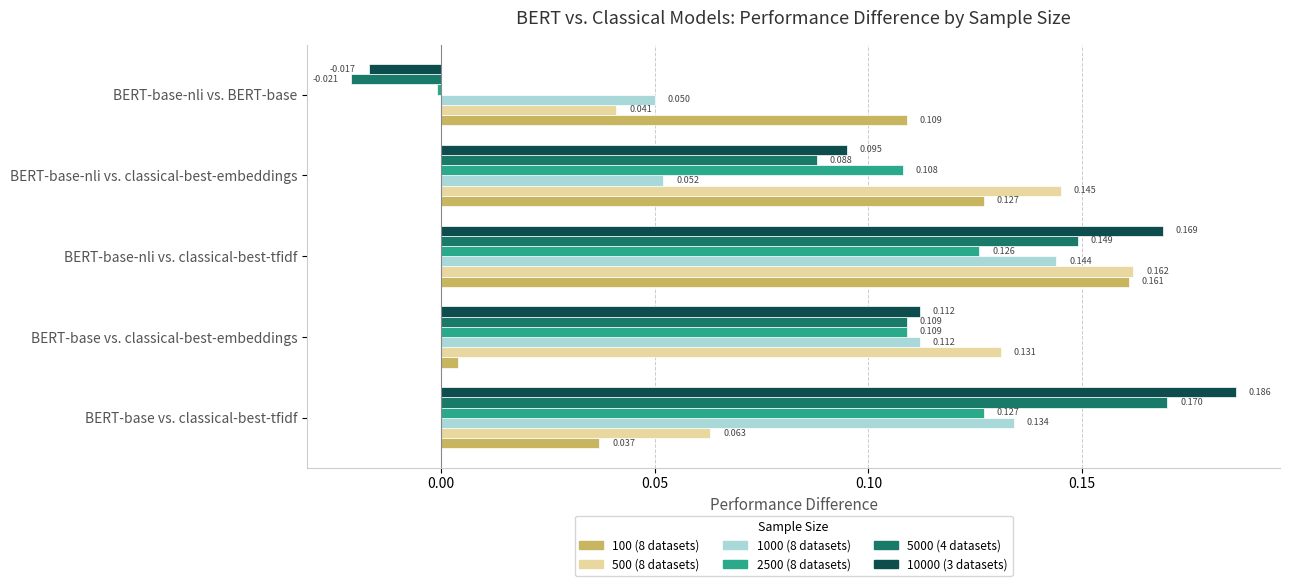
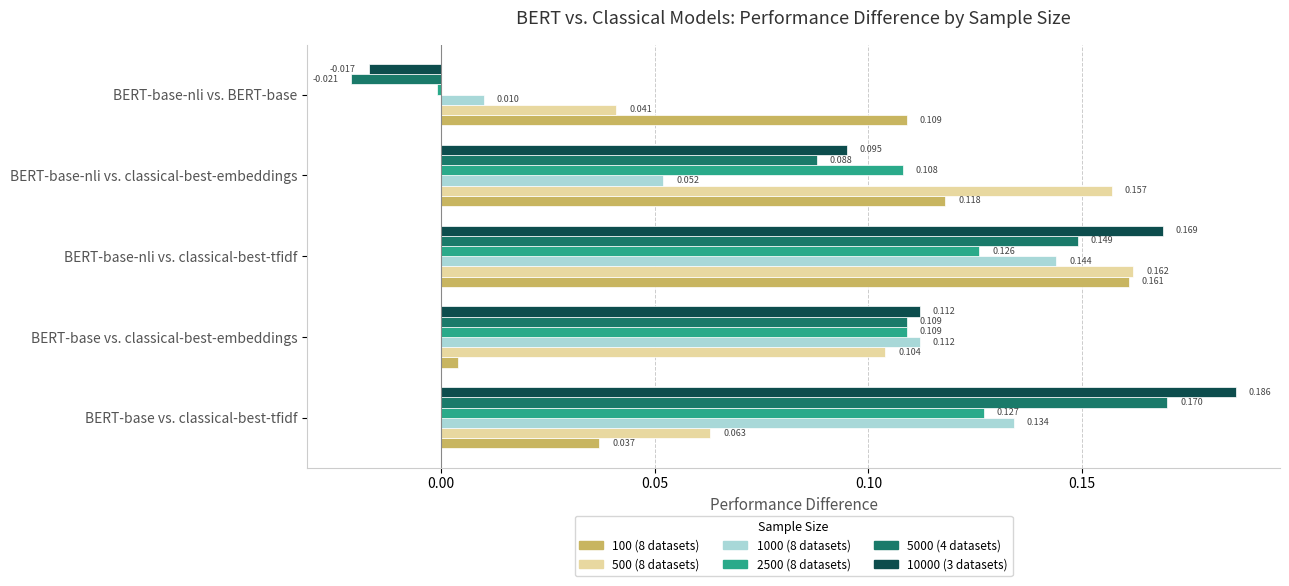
1000 (8 datasets), BERT-base-nli vs. BERT-base: 0.050 -> 0.010
500 (8 datasets), BERT-base-nli vs. classical-best-embeddings: 0.145 -> 0.157
100 (8 datasets), BERT-base-nli vs. classical-best-embeddings: 0.127 -> 0.118
500 (8 datasets), BERT-base vs. classical-best-embeddings: 0.131 -> 0.104
